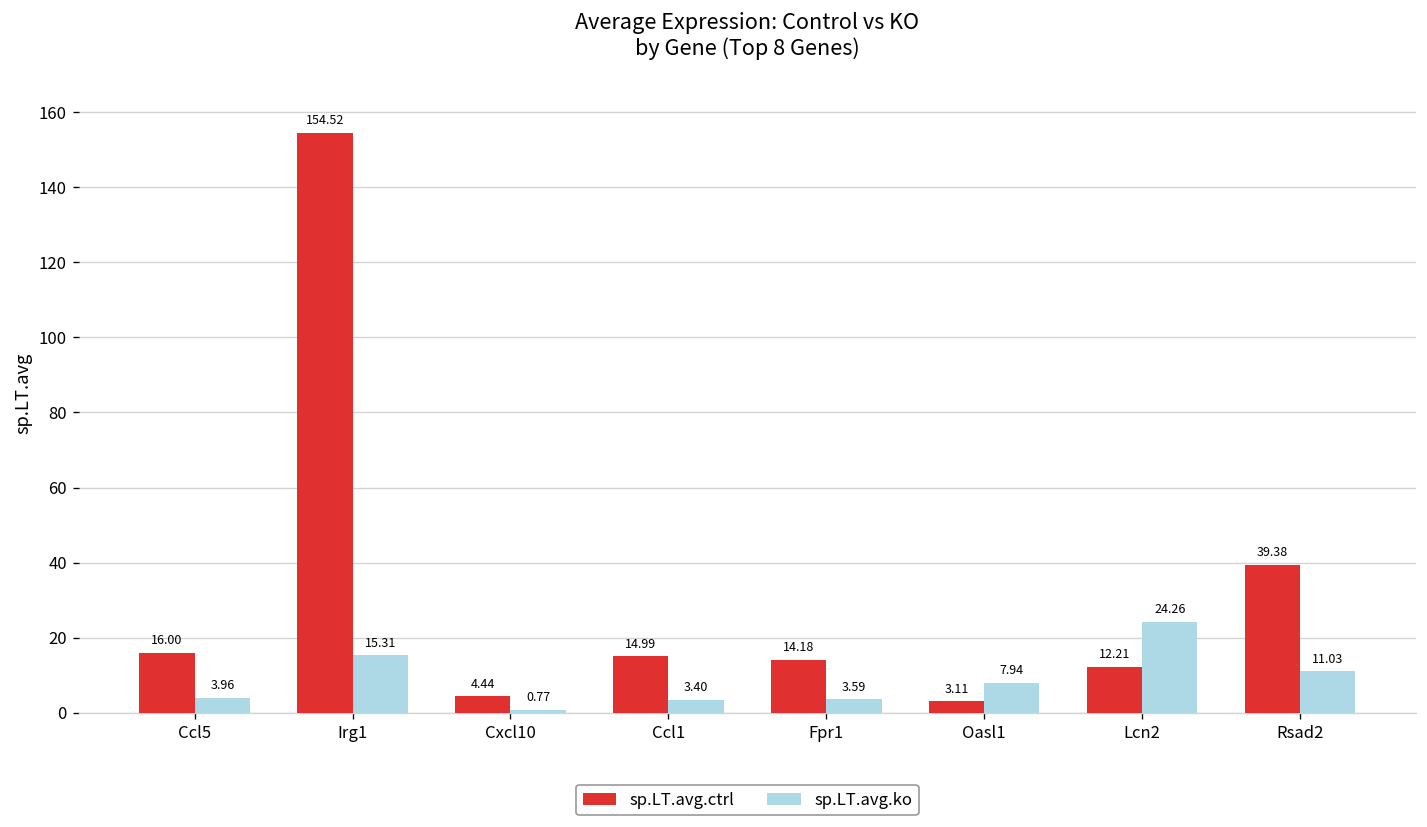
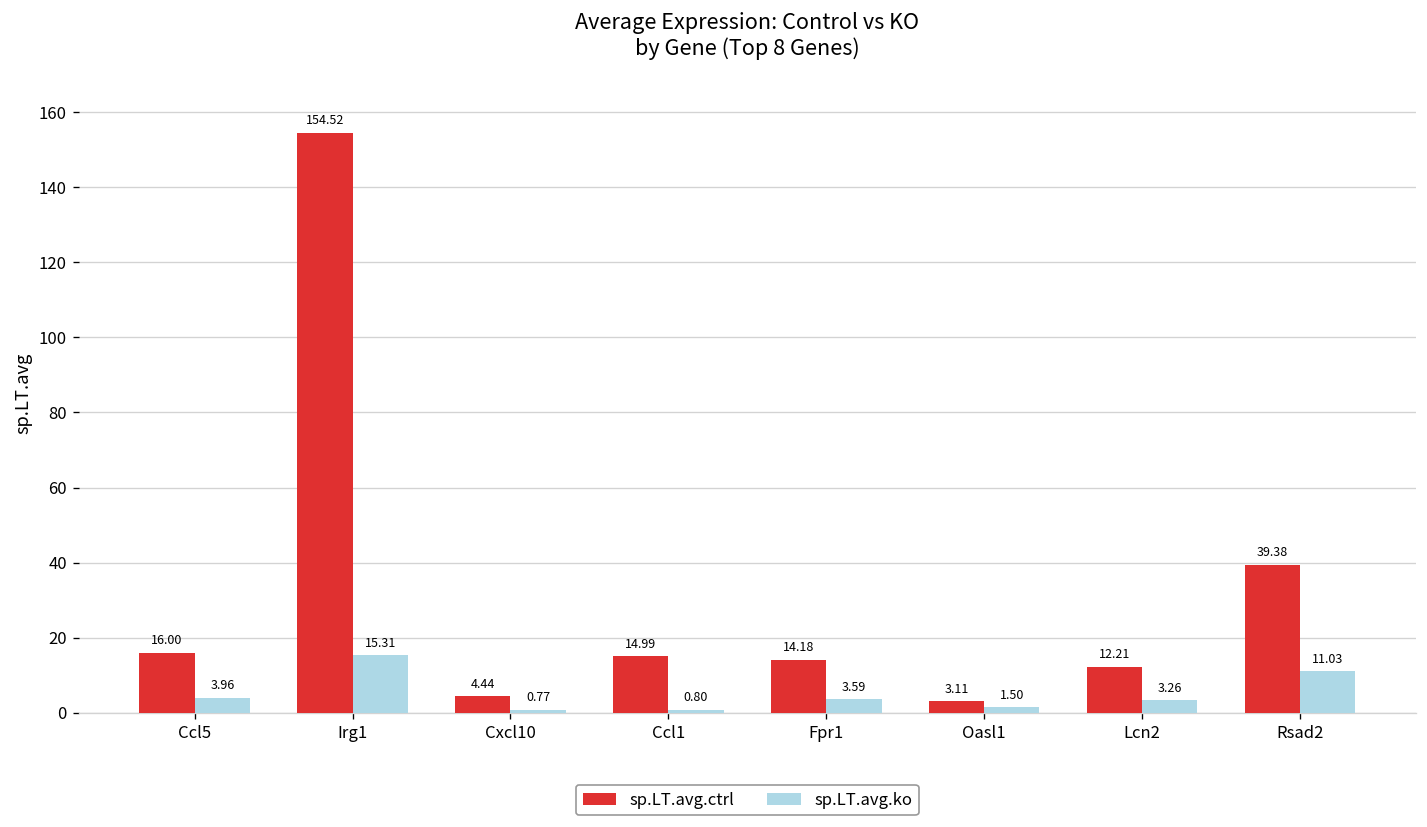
sp.LT.avg.ko, Ccl1: 3.40 -> 0.80
sp.LT.avg.ko, Oasl1: 7.94 -> 1.50
sp.LT.avg.ko, Lcn2: 24.26 -> 3.26
